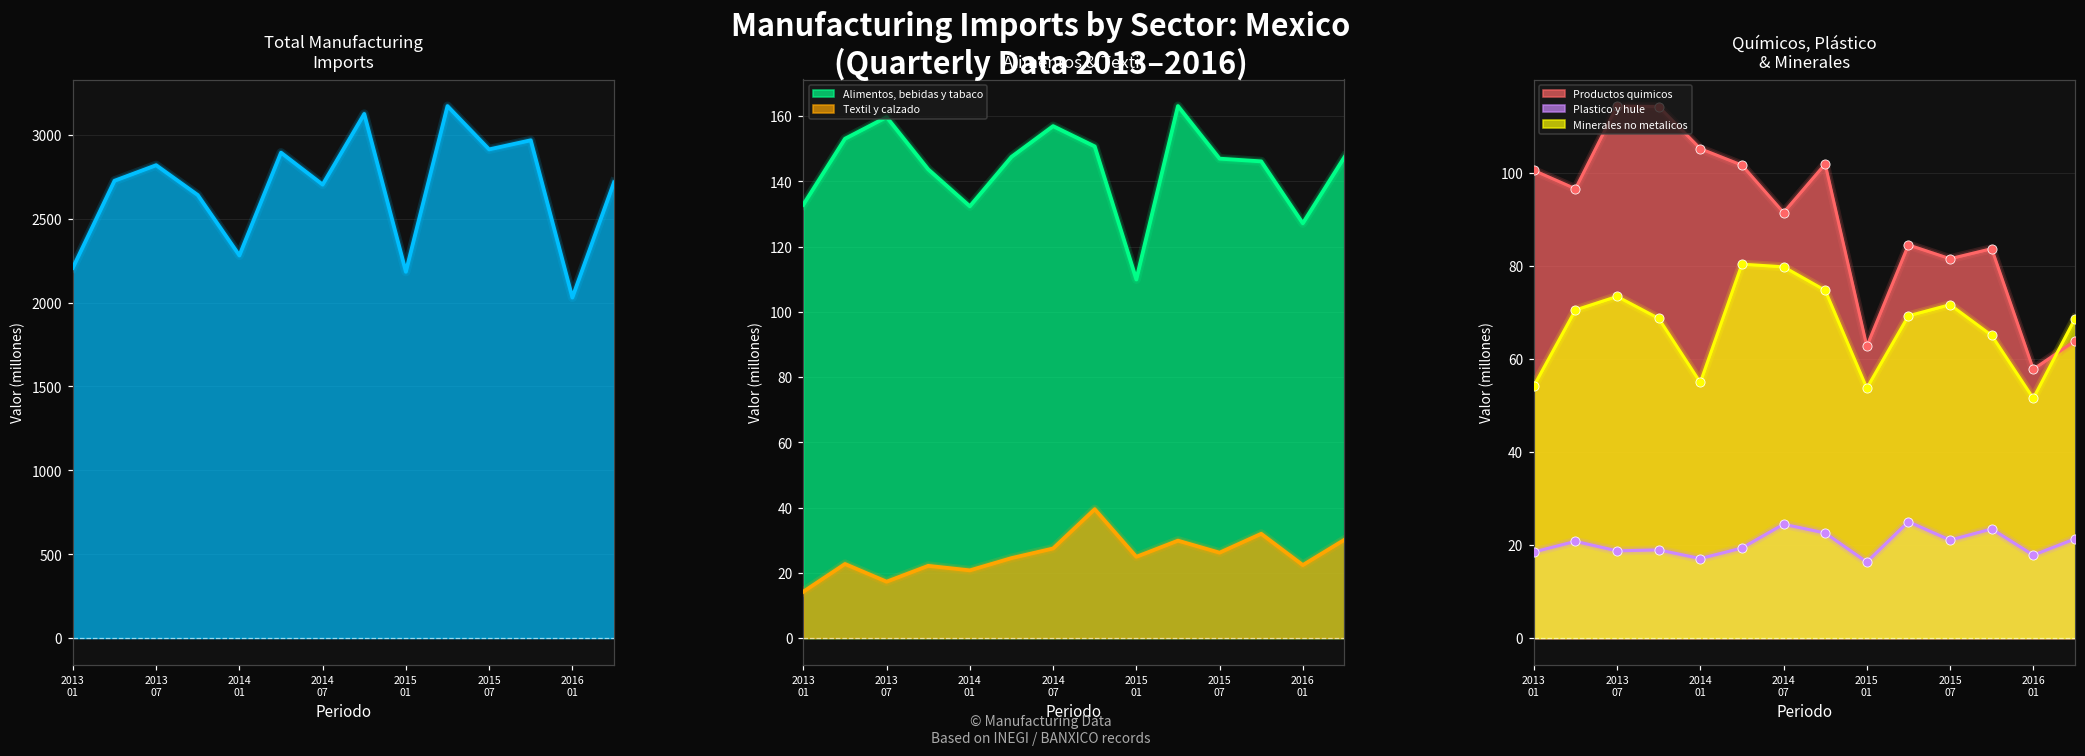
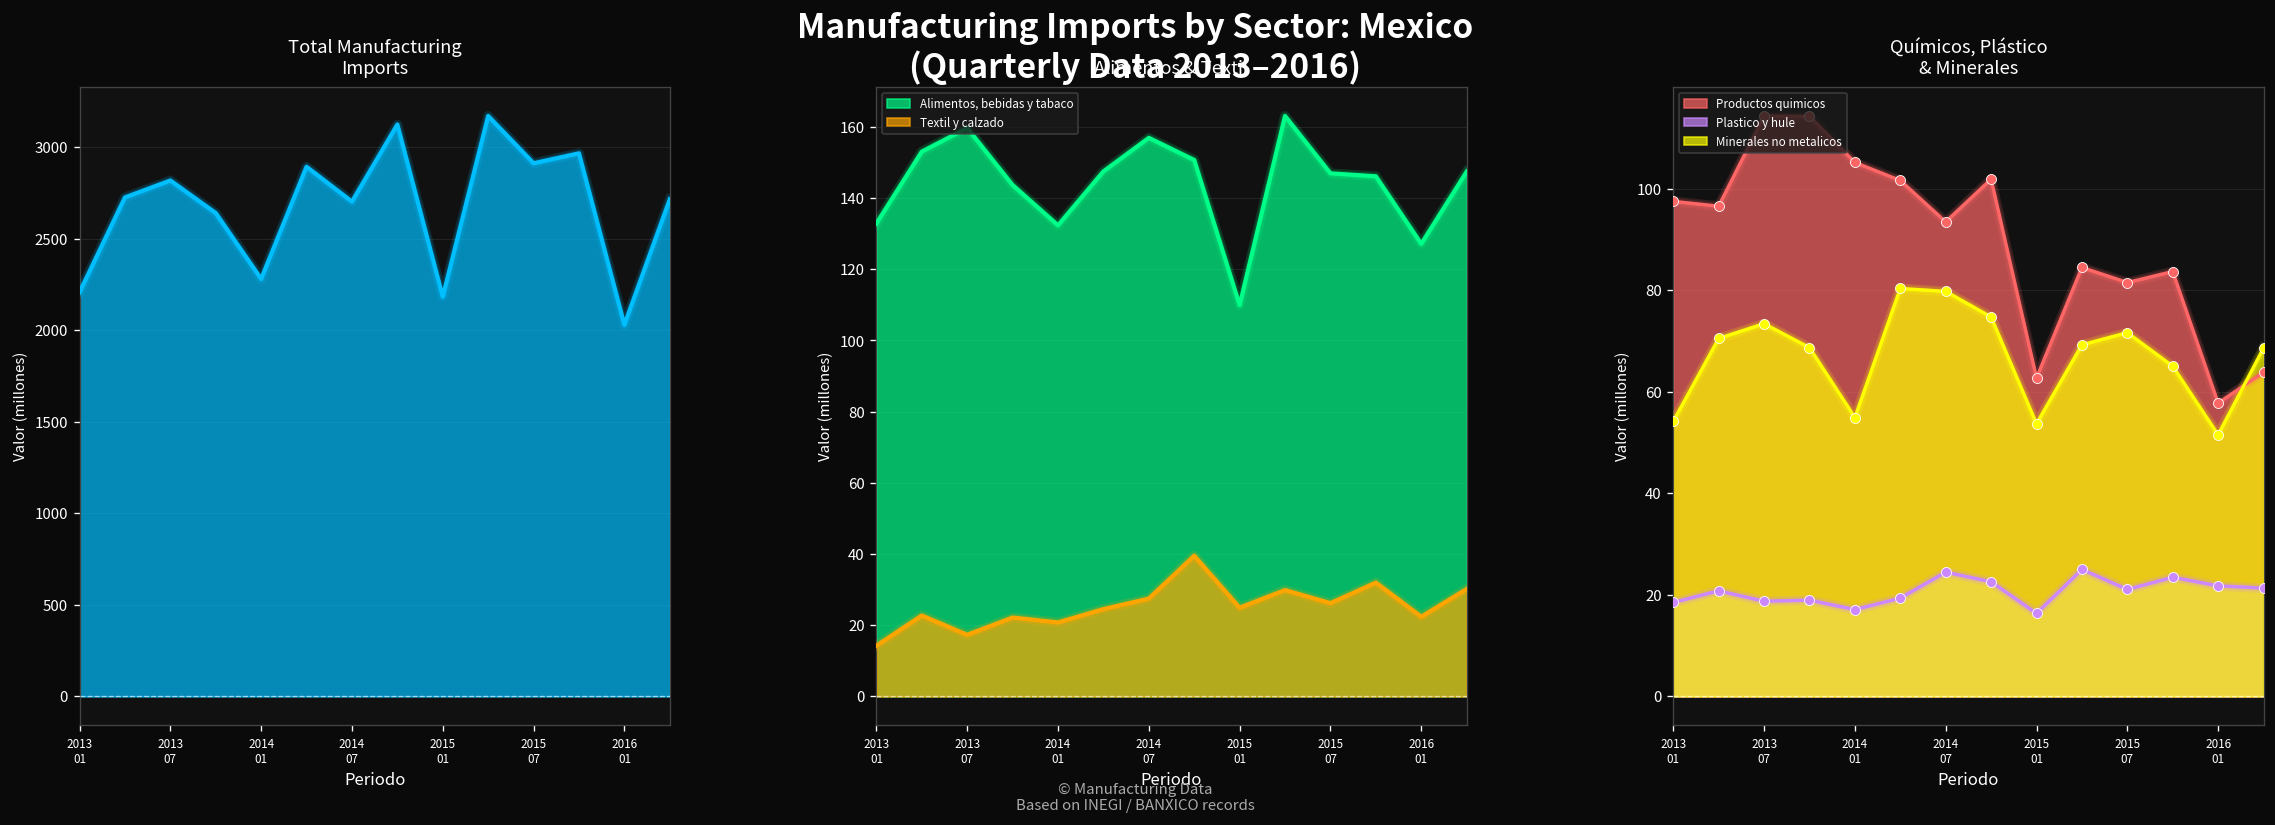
Químicos, Plástico & Minerales, Productos quimicos, 2013 01: 100 -> 97
Químicos, Plástico & Minerales, Productos quimicos, 2014 07: 91 -> 93
Químicos, Plástico & Minerales, Plastico y hule, 2016 01: 18 -> 22
